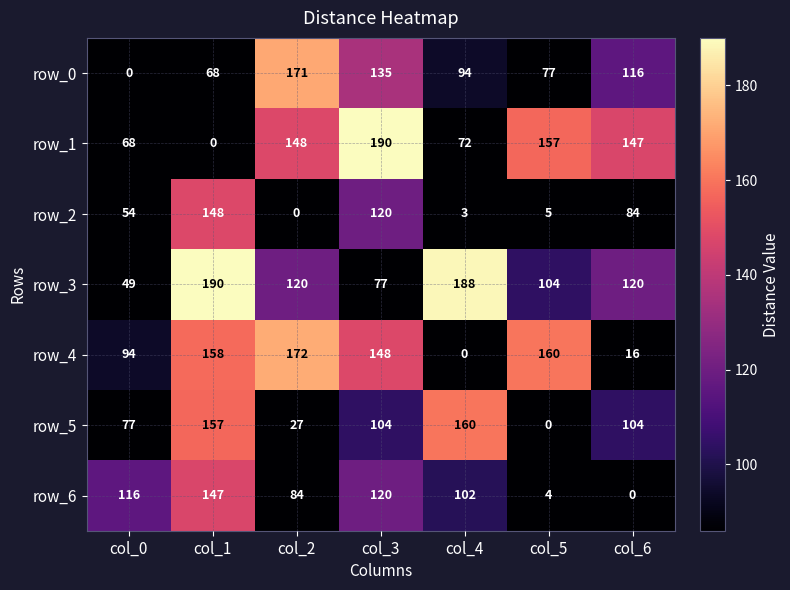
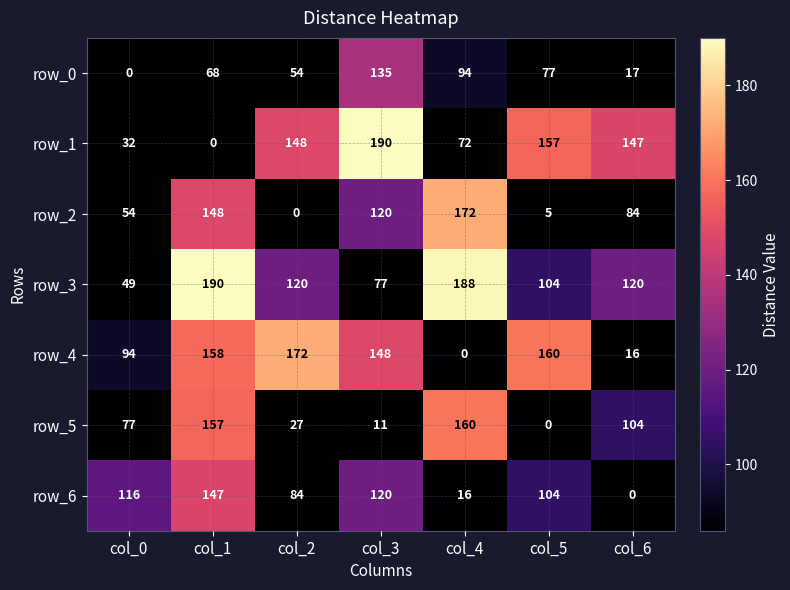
row_0, col_2: 171 -> 54
row_0, col_6: 116 -> 17
row_1, col_0: 68 -> 32
row_2, col_4: 3 -> 172
row_5, col_3: 104 -> 11
row_6, col_4: 102 -> 16
row_6, col_5: 4 -> 104
